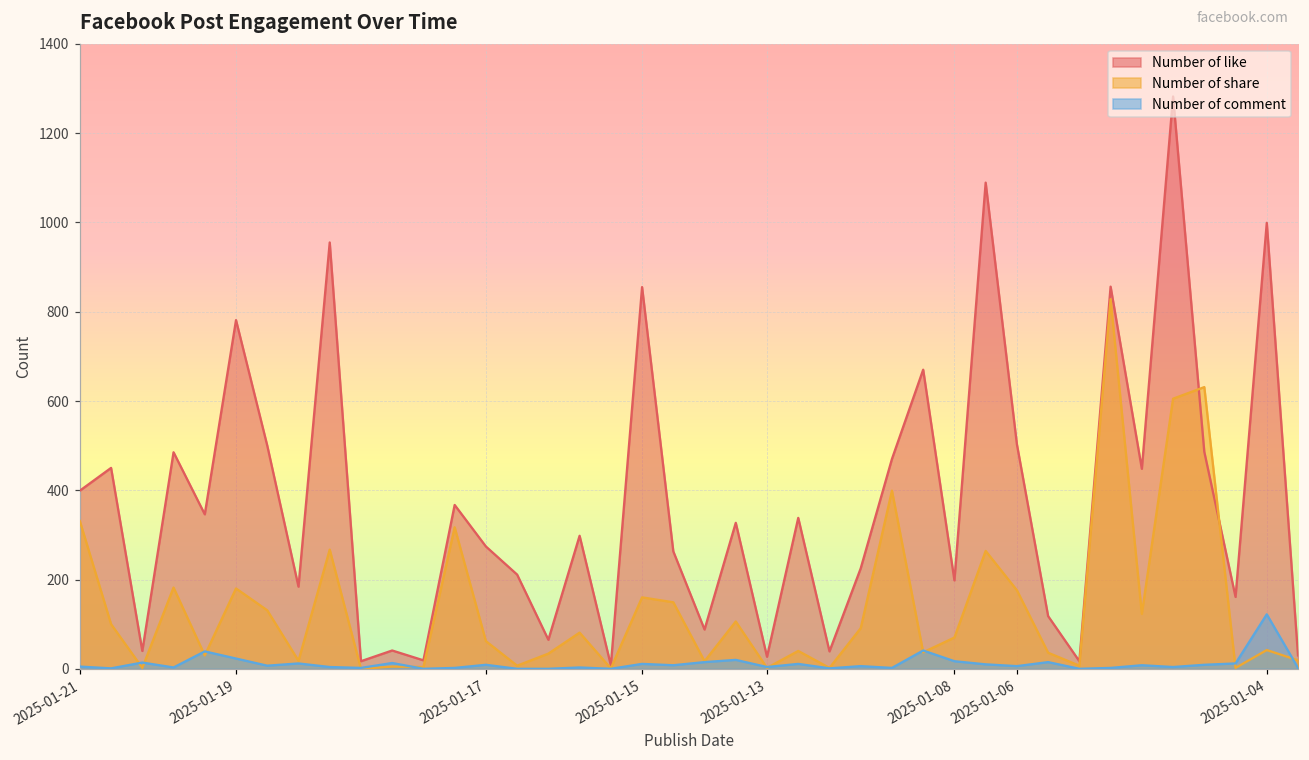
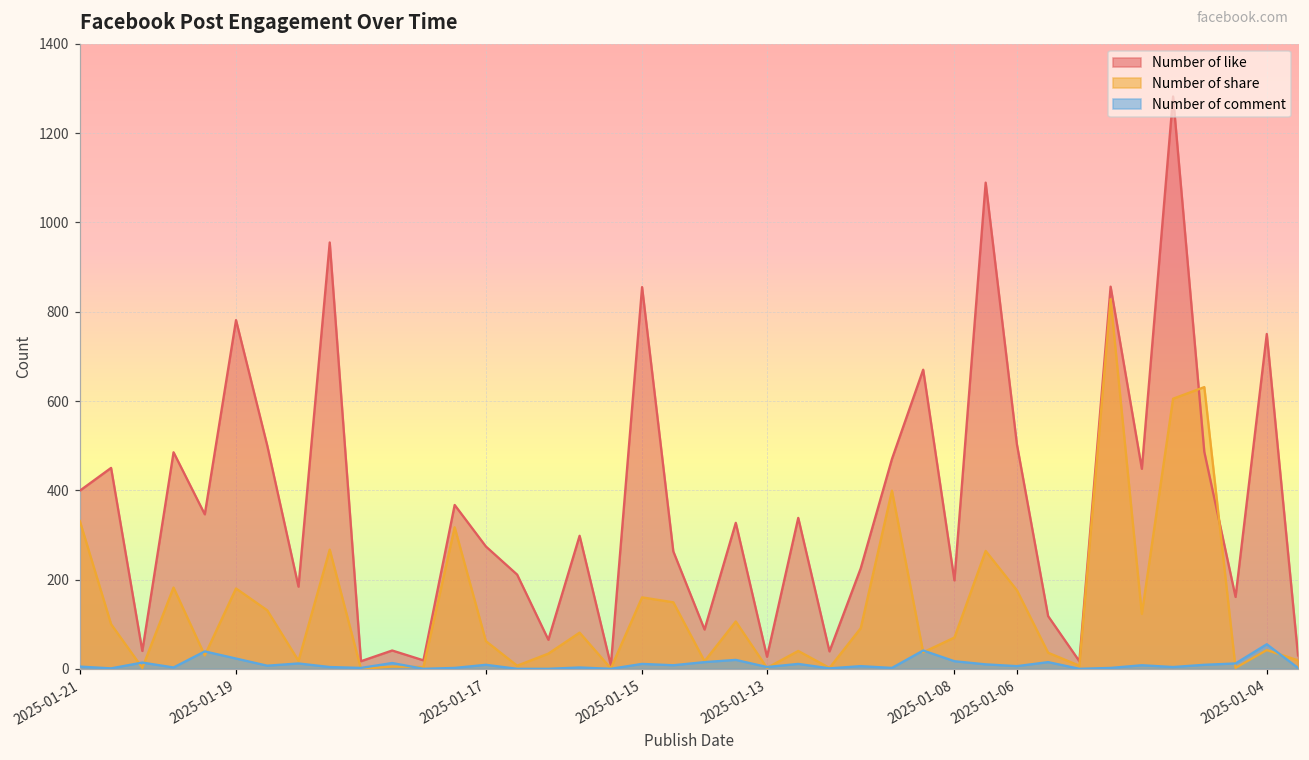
Number of like, 2025-01-04: 1000 -> 750
Number of comment, 2025-01-04: 120 -> 60
